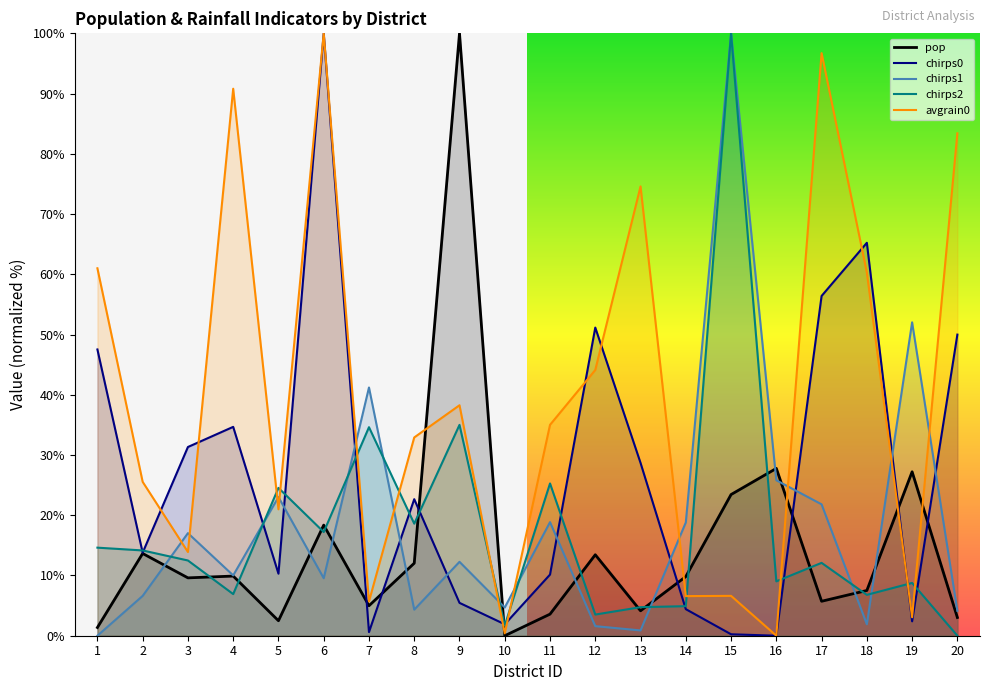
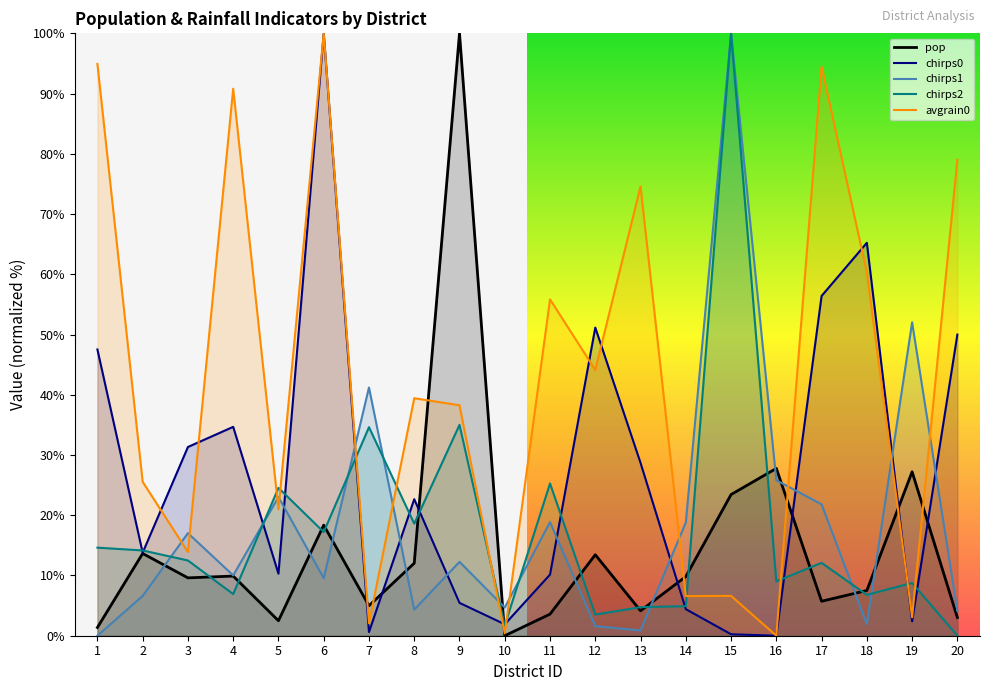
avgrain0, 1: 61% -> 95%
avgrain0, 7: 6% -> 2%
avgrain0, 8: 33% -> 39%
avgrain0, 11: 35% -> 56%
avgrain0, 17: 97% -> 94%
avgrain0, 20: 83% -> 79%
